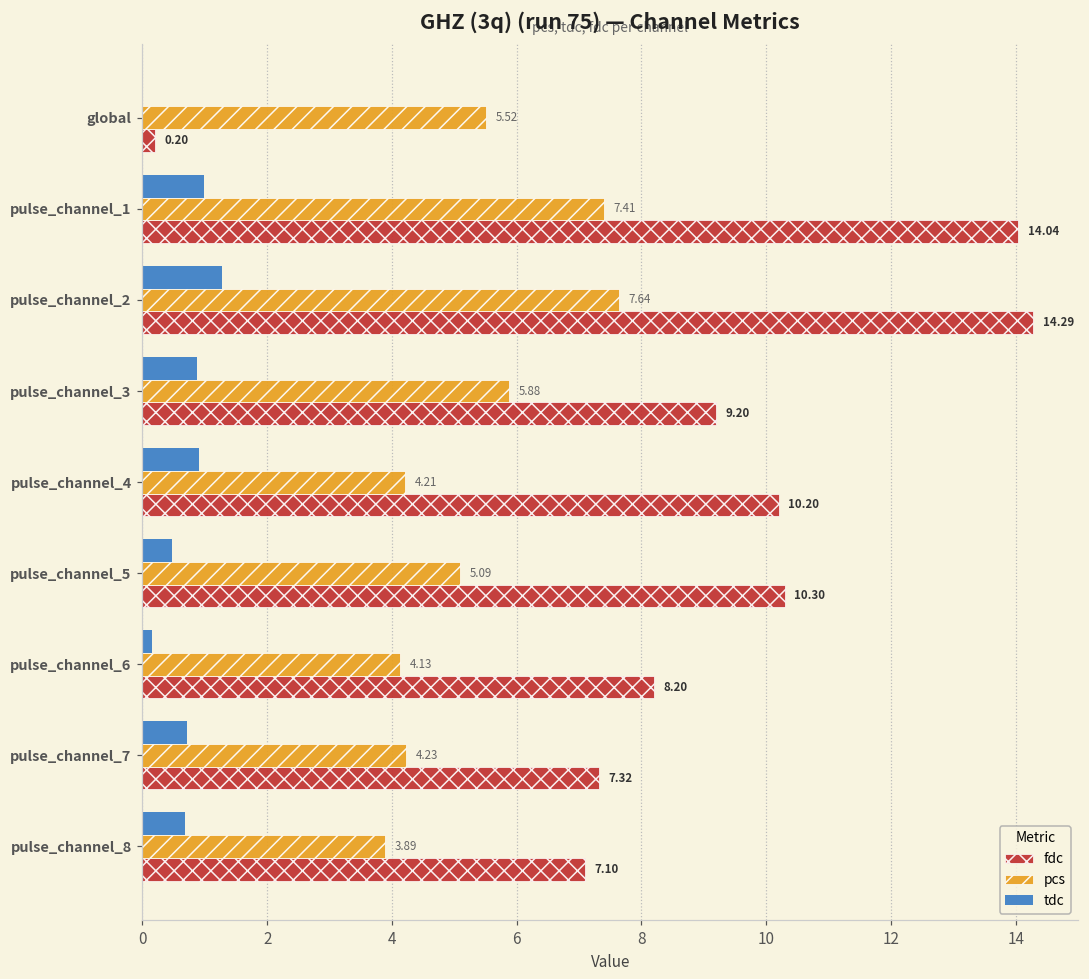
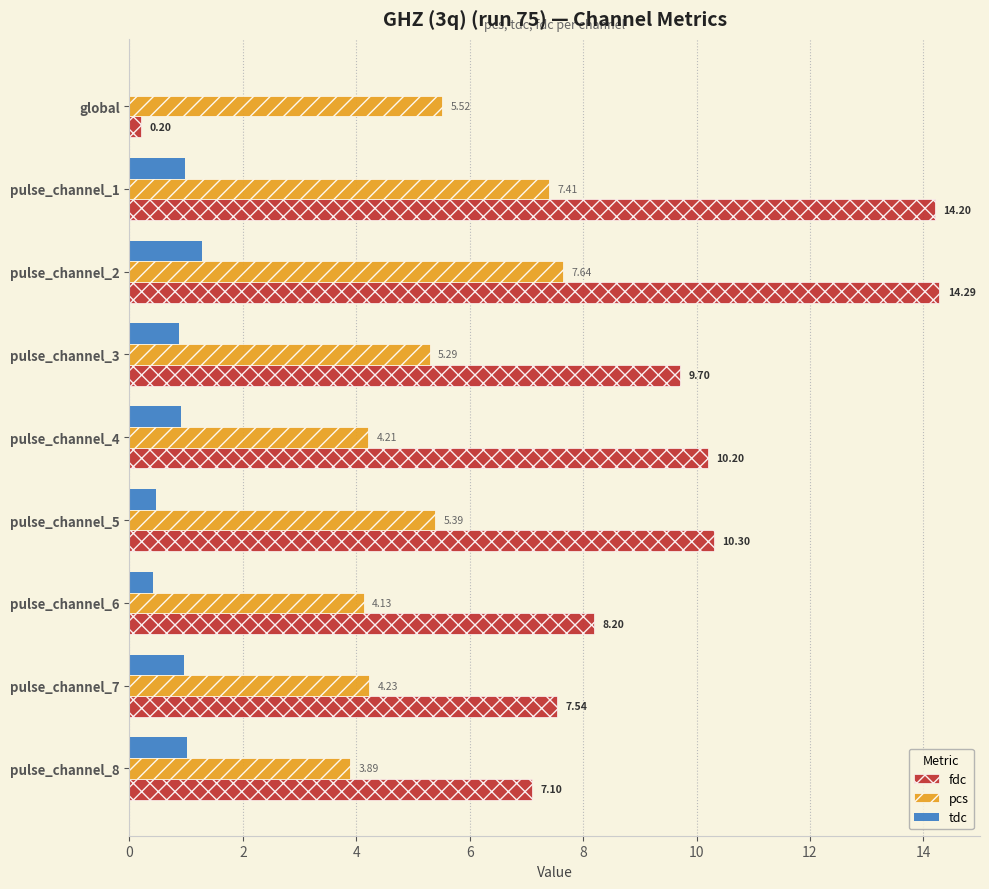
fdc, pulse_channel_1: 14.04 -> 14.20
pcs, pulse_channel_3: 5.88 -> 5.29
fdc, pulse_channel_3: 9.20 -> 9.70
pcs, pulse_channel_5: 5.09 -> 5.39
tdc, pulse_channel_6: 0.2 -> 0.4
tdc, pulse_channel_7: 0.7 -> 1.0
fdc, pulse_channel_7: 7.32 -> 7.54
tdc, pulse_channel_8: 0.7 -> 1.0
